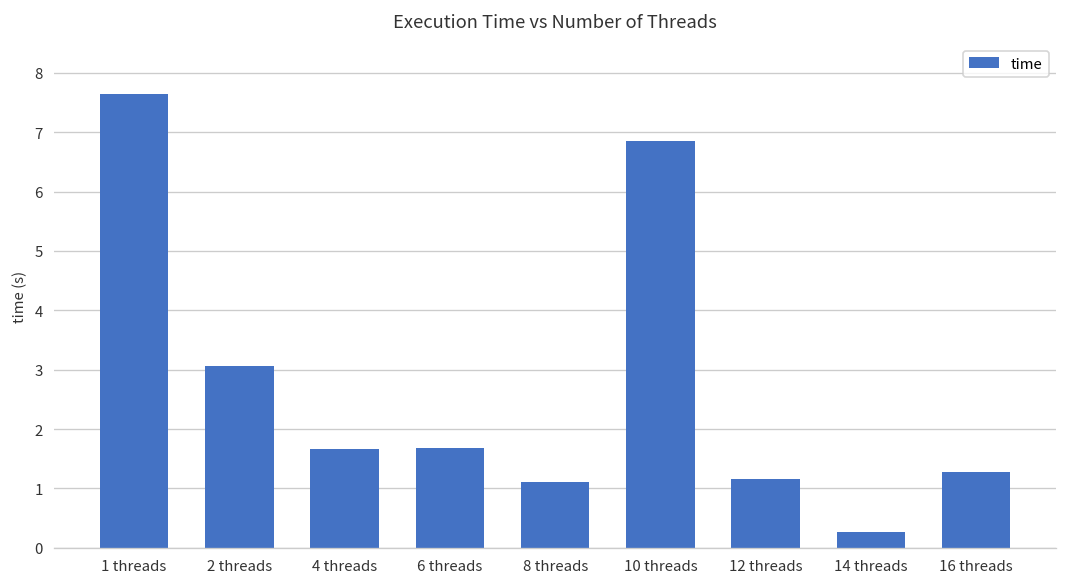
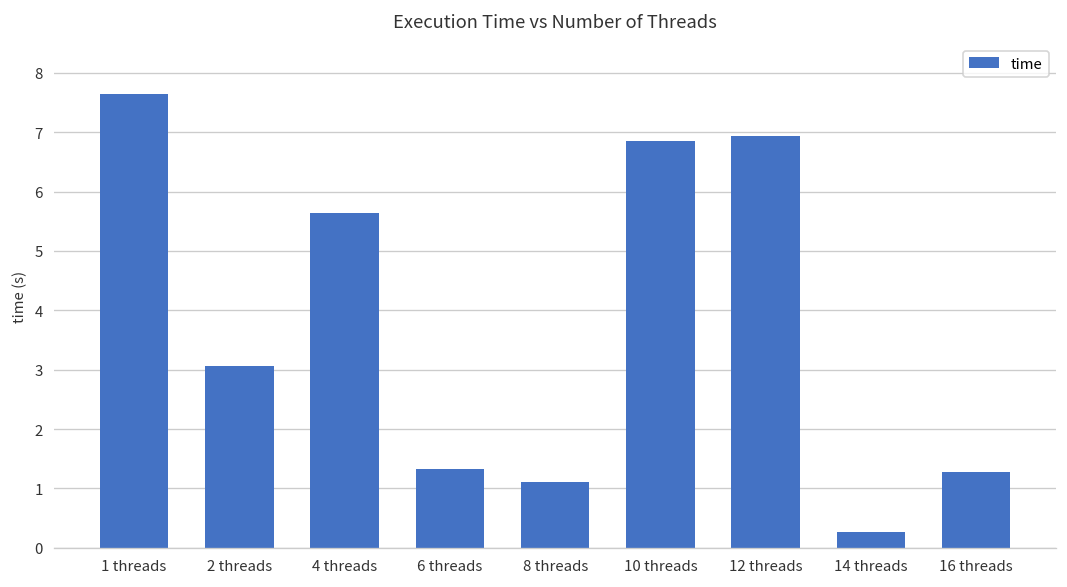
4 threads: 1.7 -> 5.6
6 threads: 1.7 -> 1.3
12 threads: 1.2 -> 6.9
